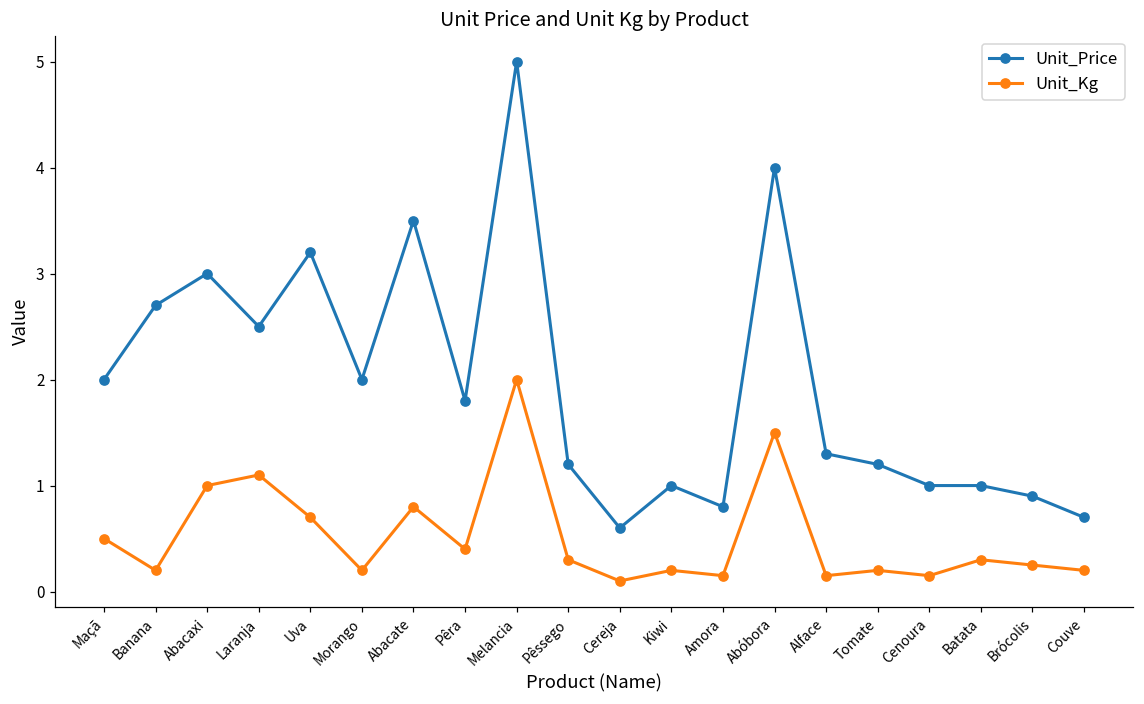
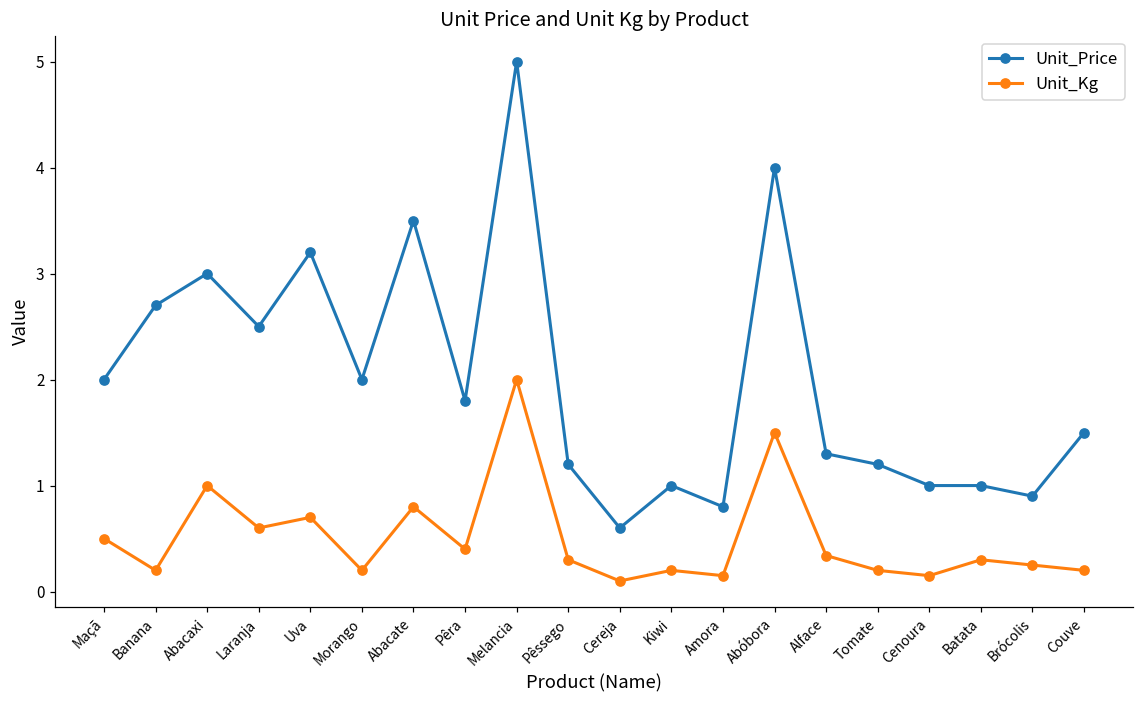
Unit_Kg, Laranja: 1.1 -> 0.6
Unit_Kg, Alface: 0.2 -> 0.3
Unit_Price, Couve: 0.7 -> 1.5
